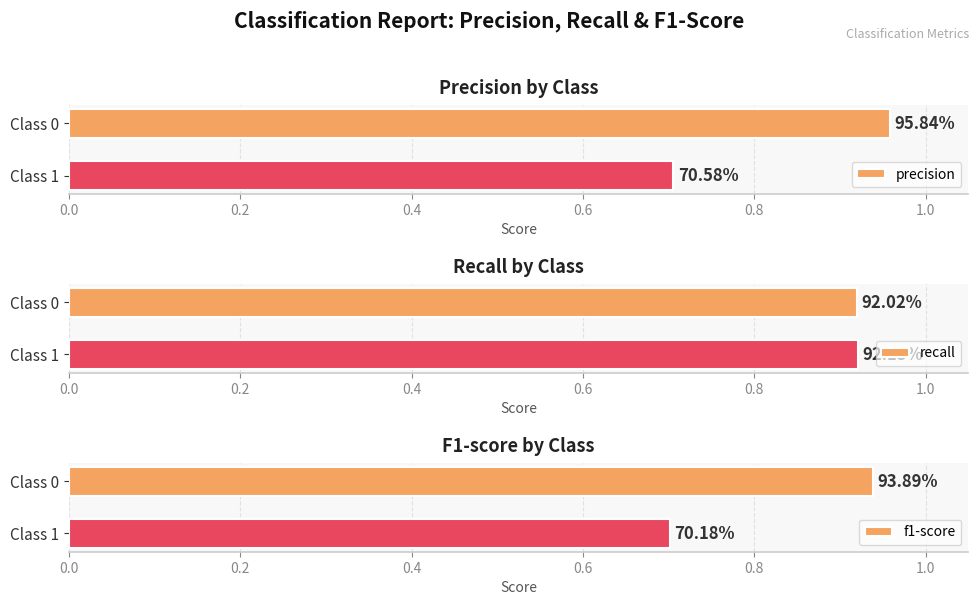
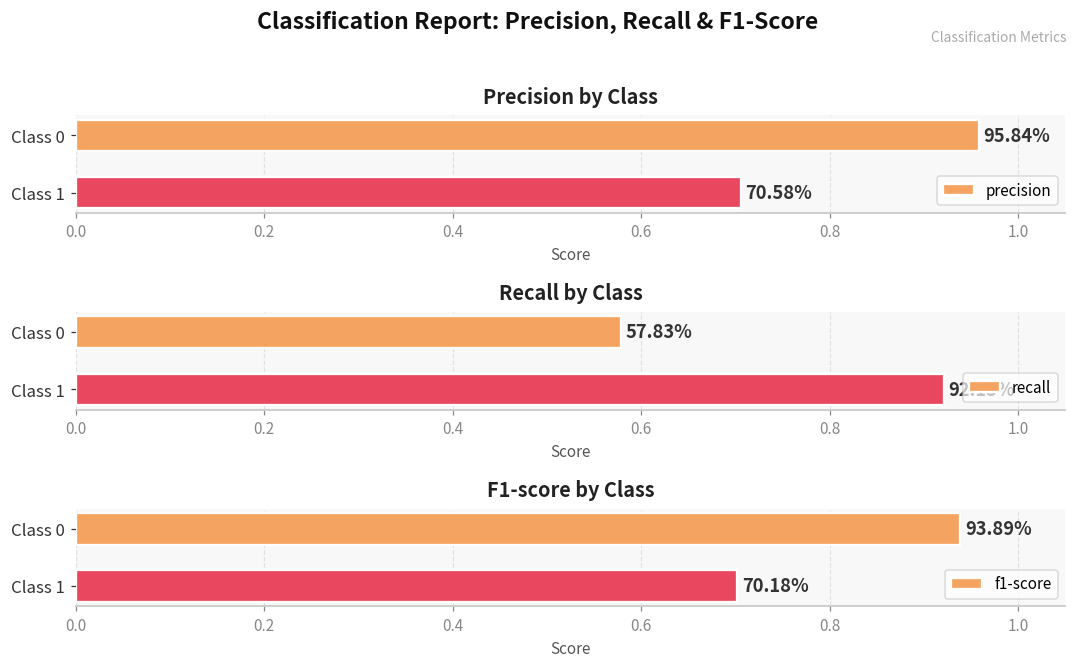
Recall by Class, Class 0: 92.02% -> 57.83%
